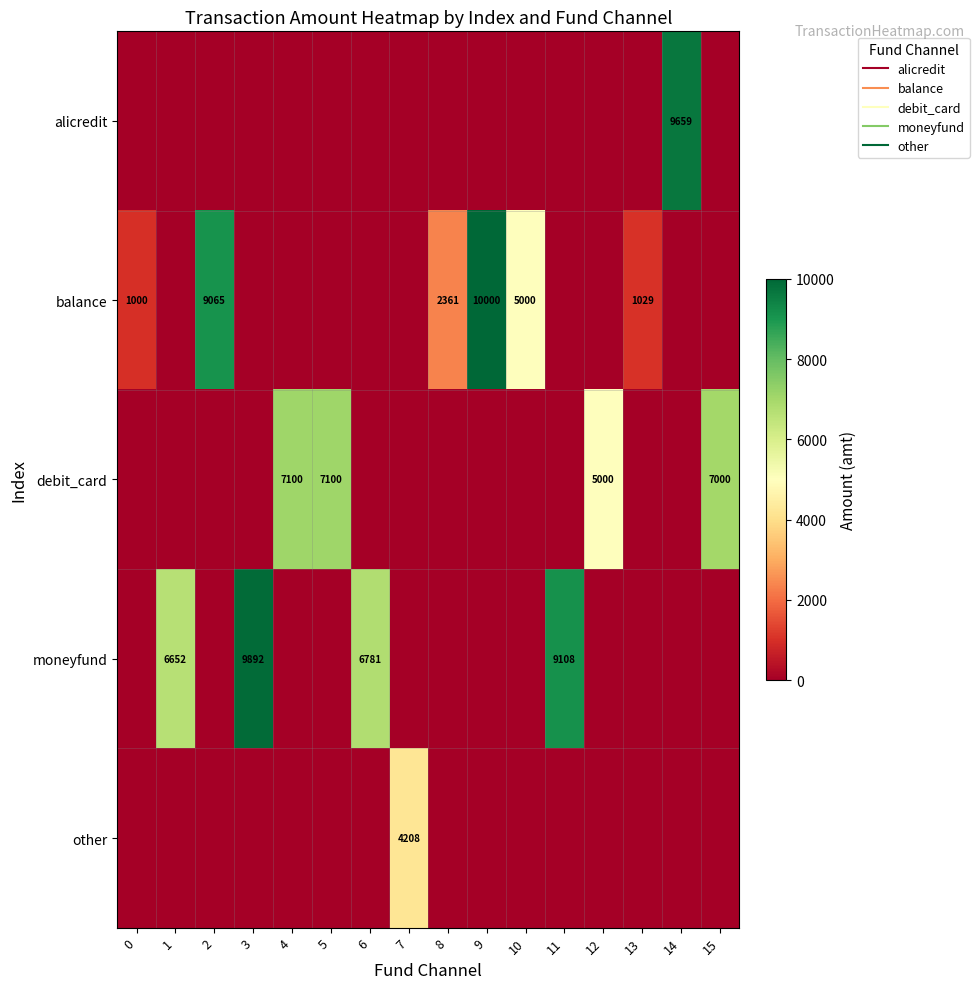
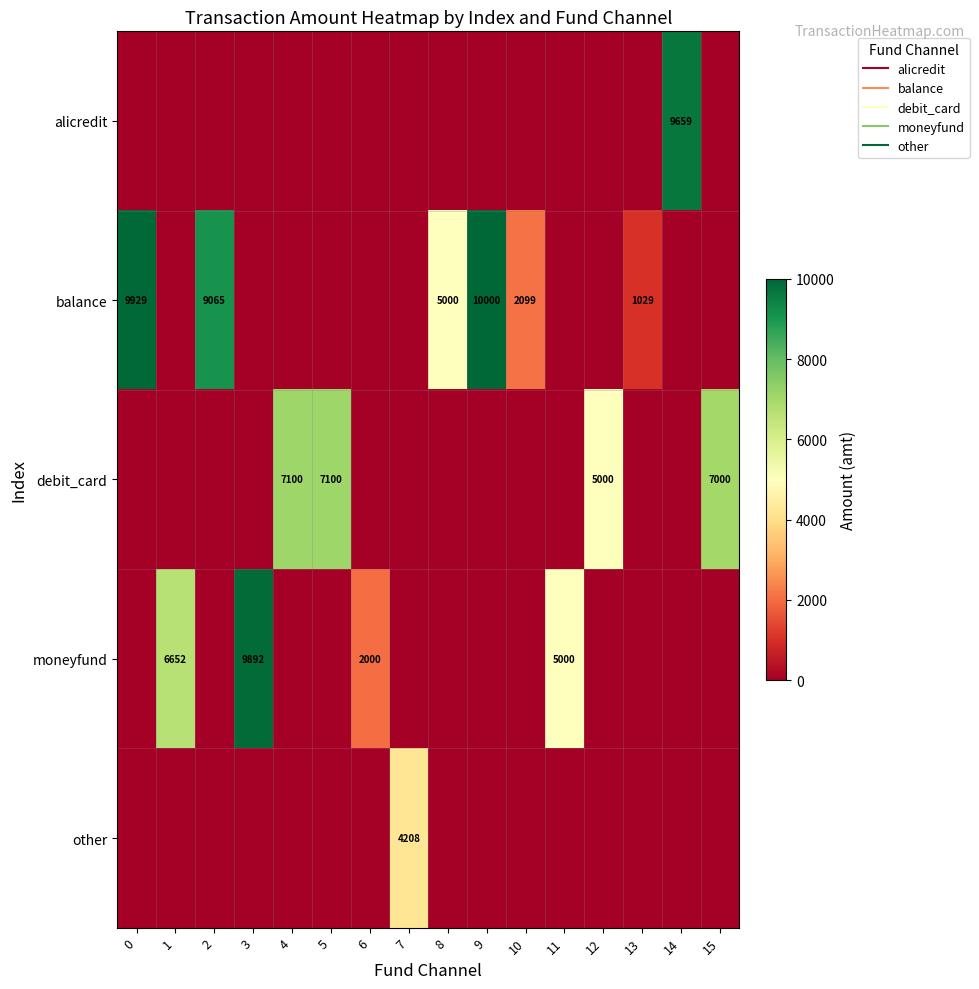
balance, 0: 1000 -> 9929
balance, 8: 2361 -> 5000
balance, 10: 5000 -> 2099
moneyfund, 6: 6781 -> 2000
moneyfund, 11: 9108 -> 5000
